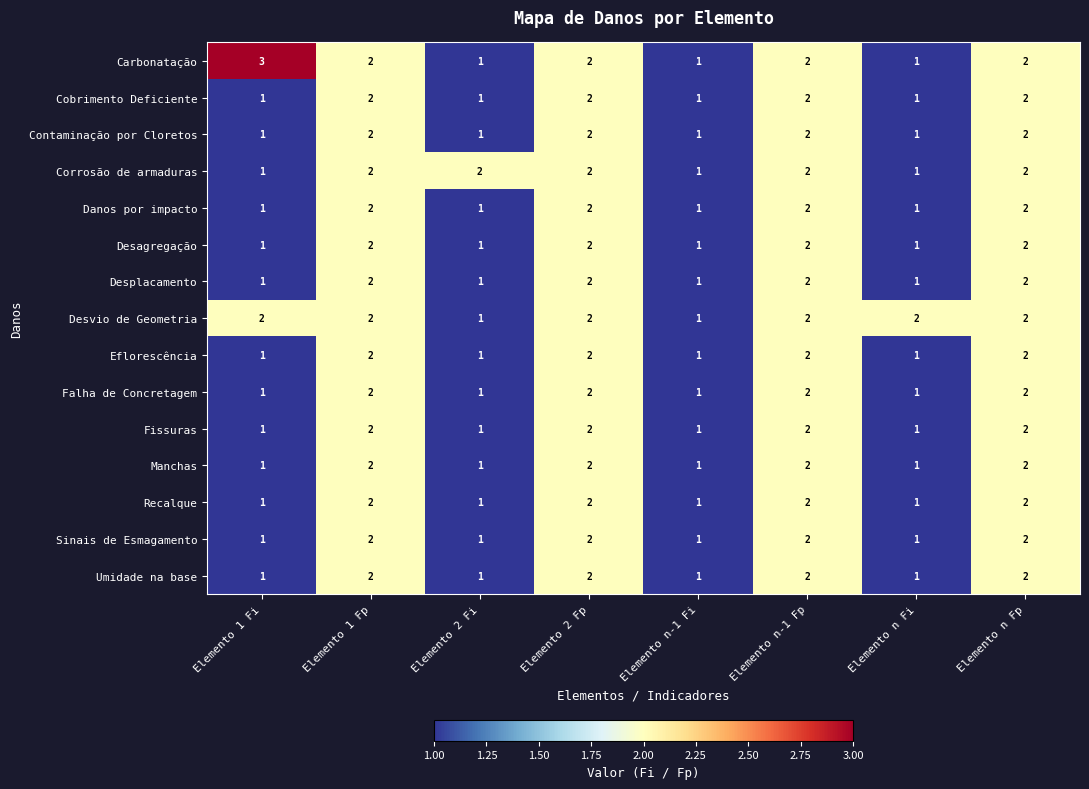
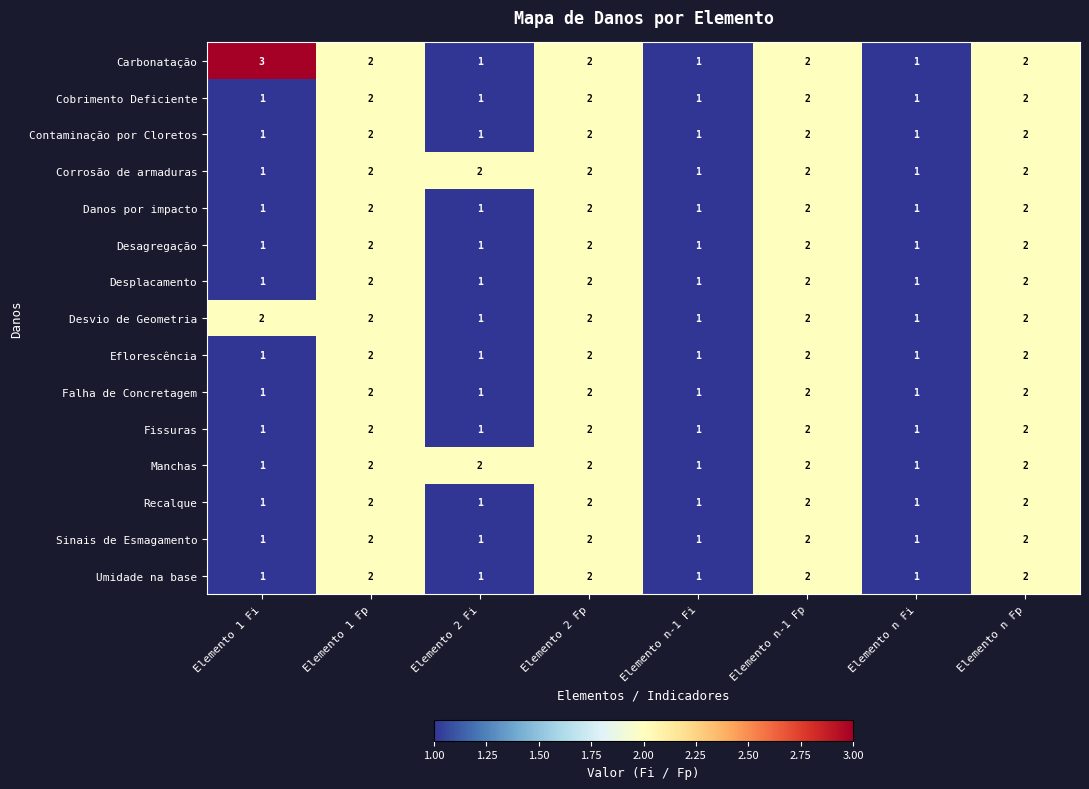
Desvio de Geometria, Elemento n Fi: 2 -> 1
Manchas, Elemento 2 Fi: 1 -> 2
